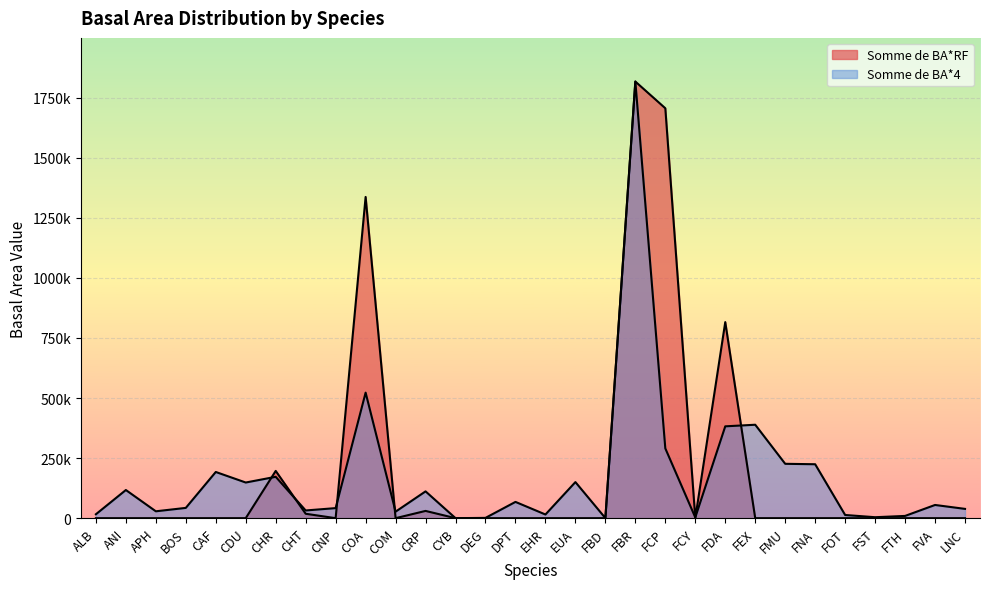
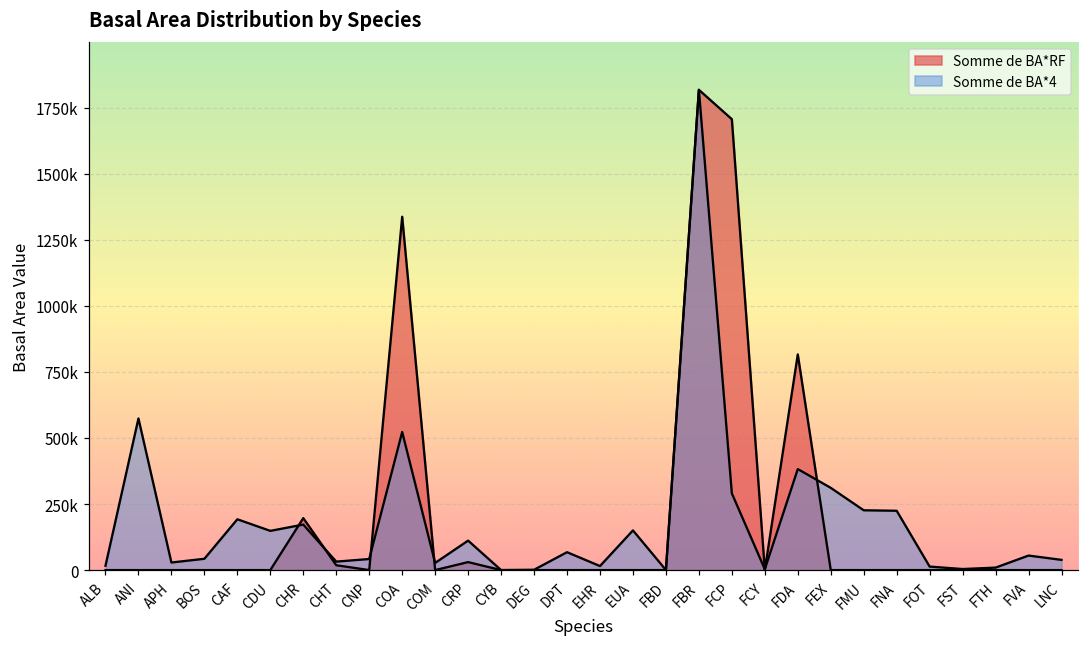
Somme de BA*4, ANI: 120000 -> 570000
Somme de BA*4, FEX: 390000 -> 310000
